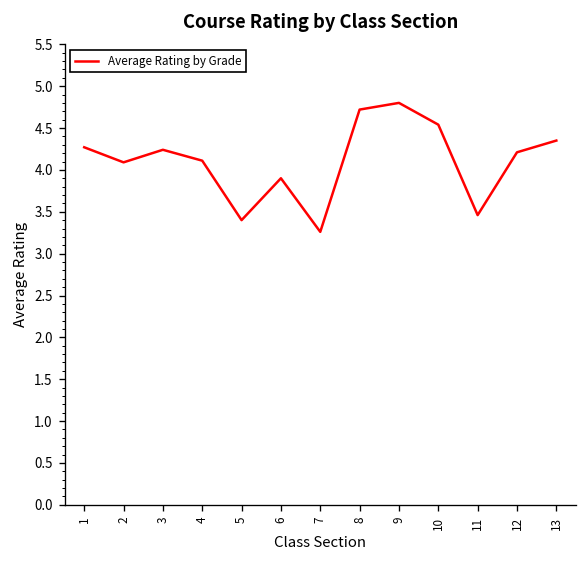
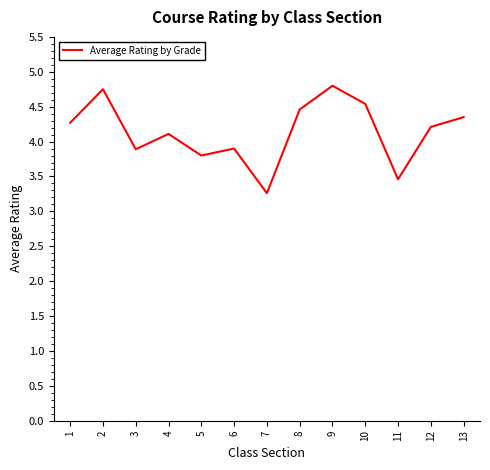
2: 4.1 -> 4.8
3: 4.2 -> 3.9
5: 3.4 -> 3.8
8: 4.7 -> 4.5
